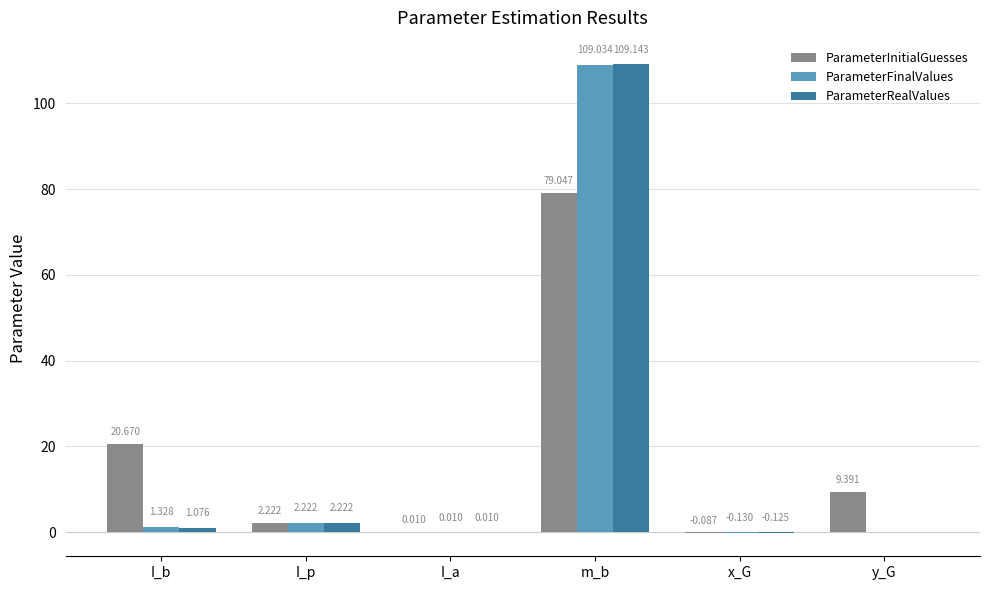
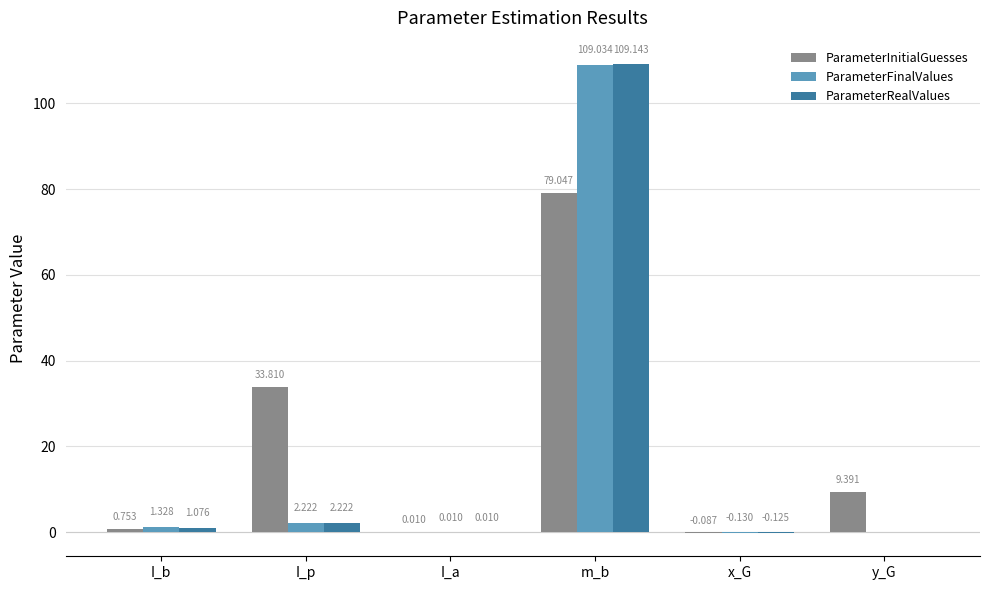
ParameterInitialGuesses, I_b: 20.670 -> 0.753
ParameterInitialGuesses, I_p: 2.222 -> 33.810
